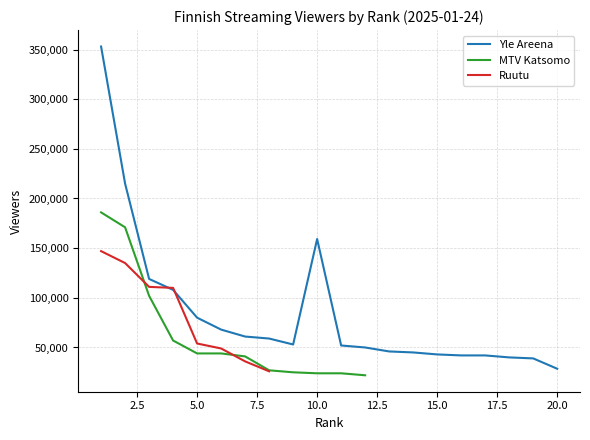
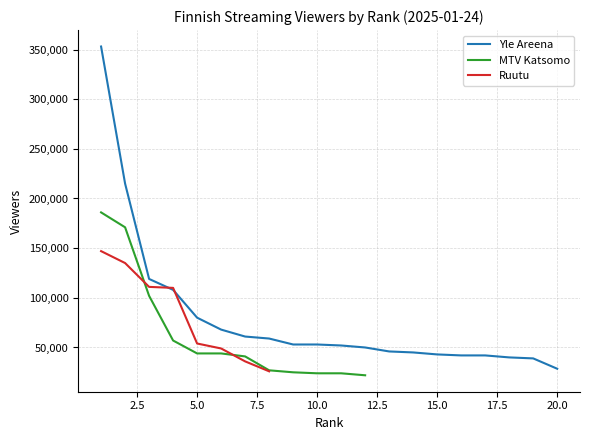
Yle Areena, 10.0: 160,000 -> 50,000
